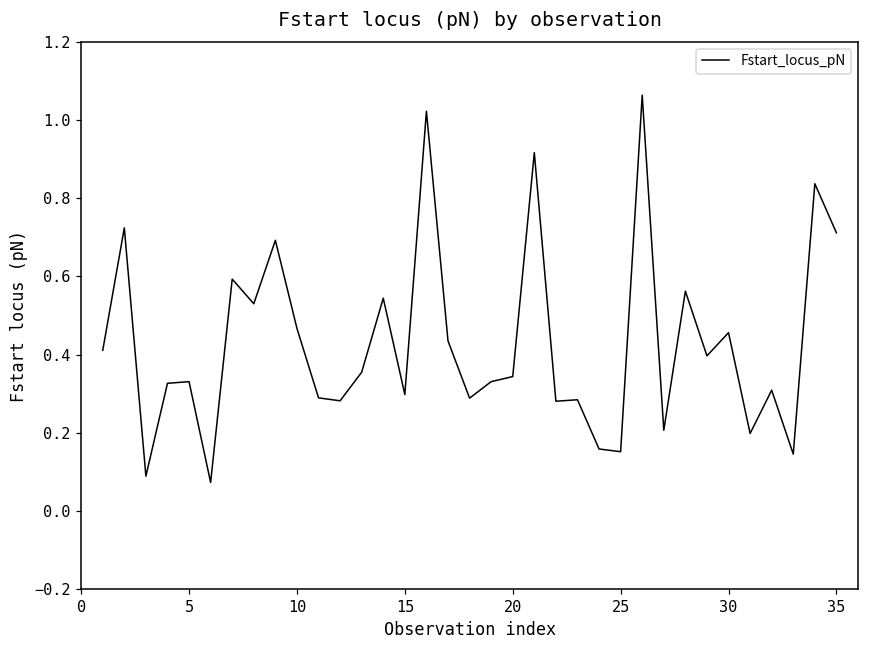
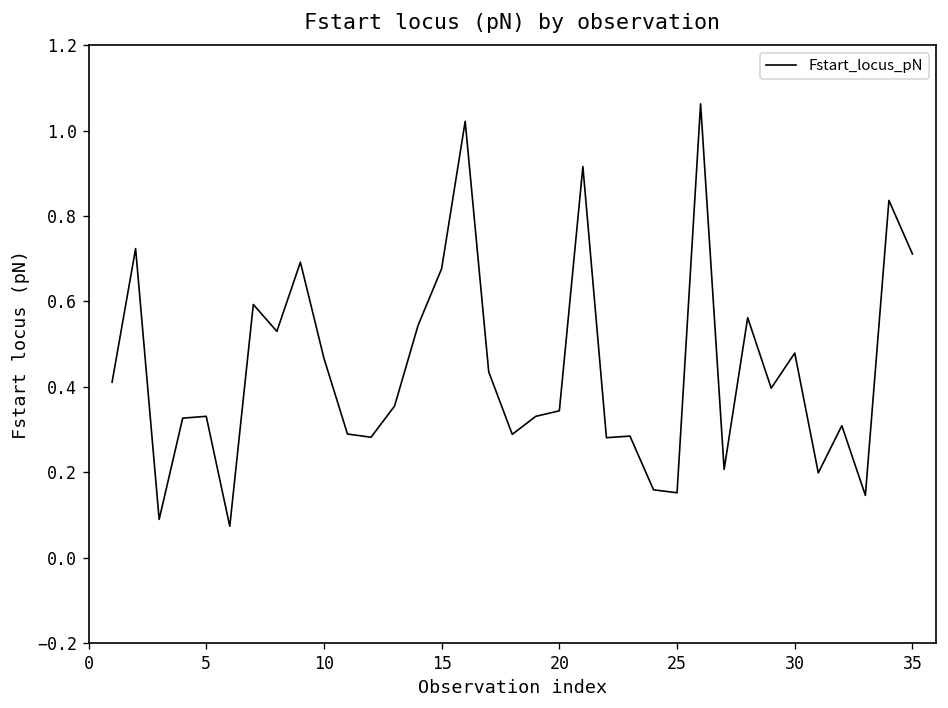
15: 0.30 -> 0.68
30: 0.46 -> 0.48
